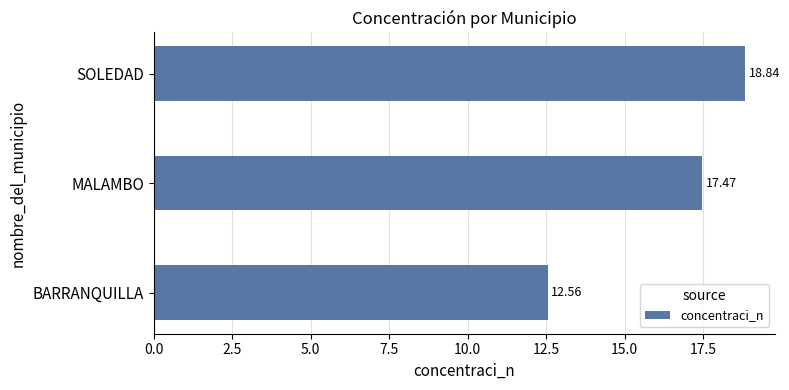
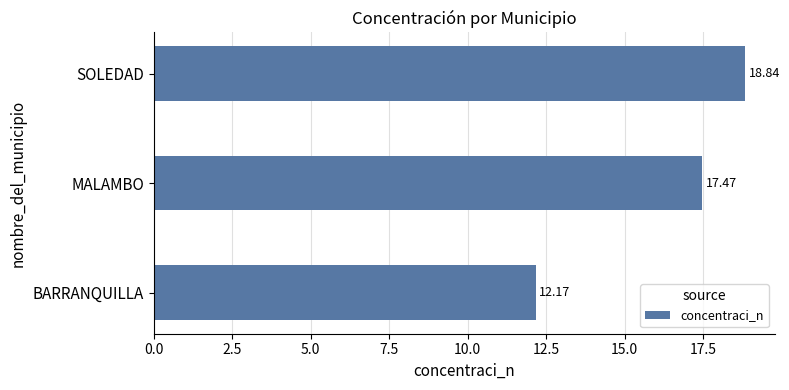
BARRANQUILLA: 12.56 -> 12.17
